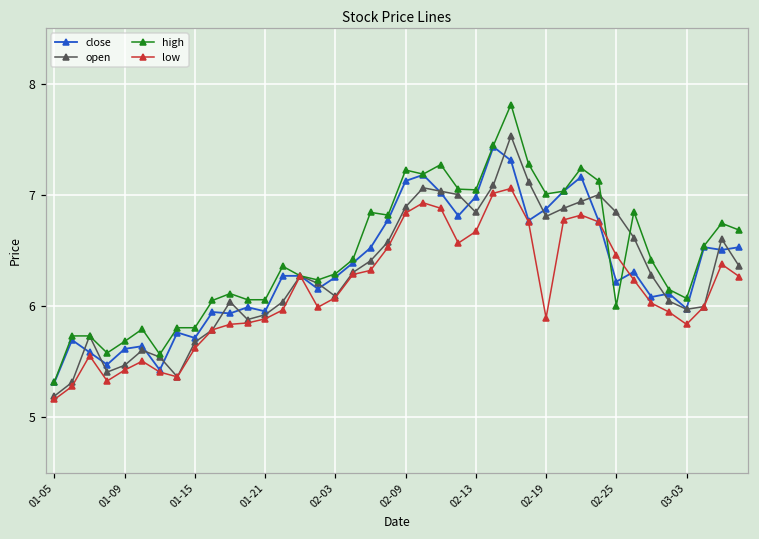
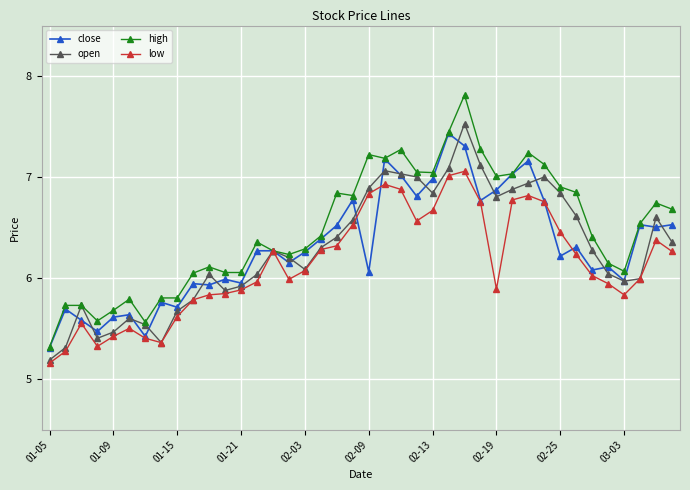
close, 02-09: 7.12 -> 6.06
high, 02-25: 6.00 -> 6.90
